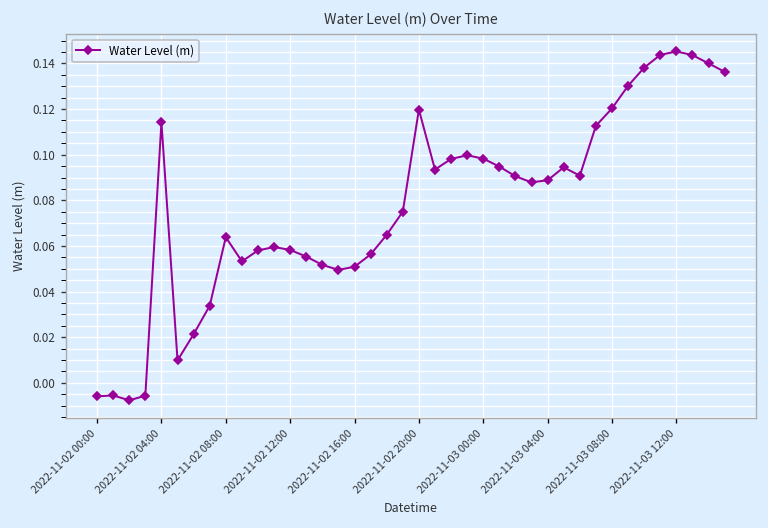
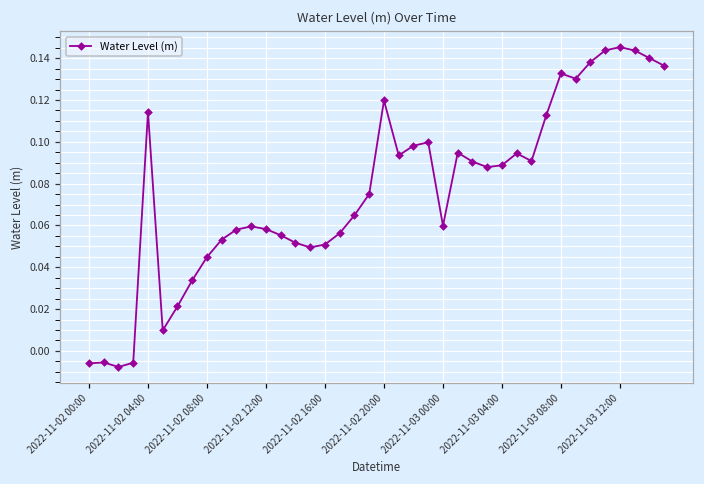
2022-11-02 08:00: 0.064 -> 0.045
2022-11-03 00:00: 0.098 -> 0.060
2022-11-03 08:00: 0.120 -> 0.133
